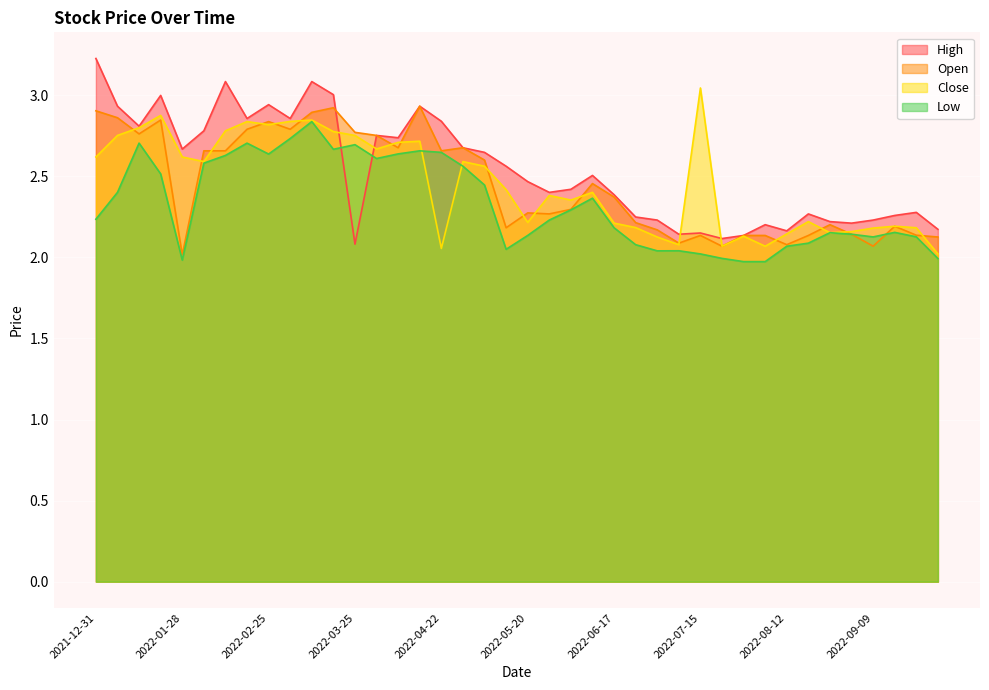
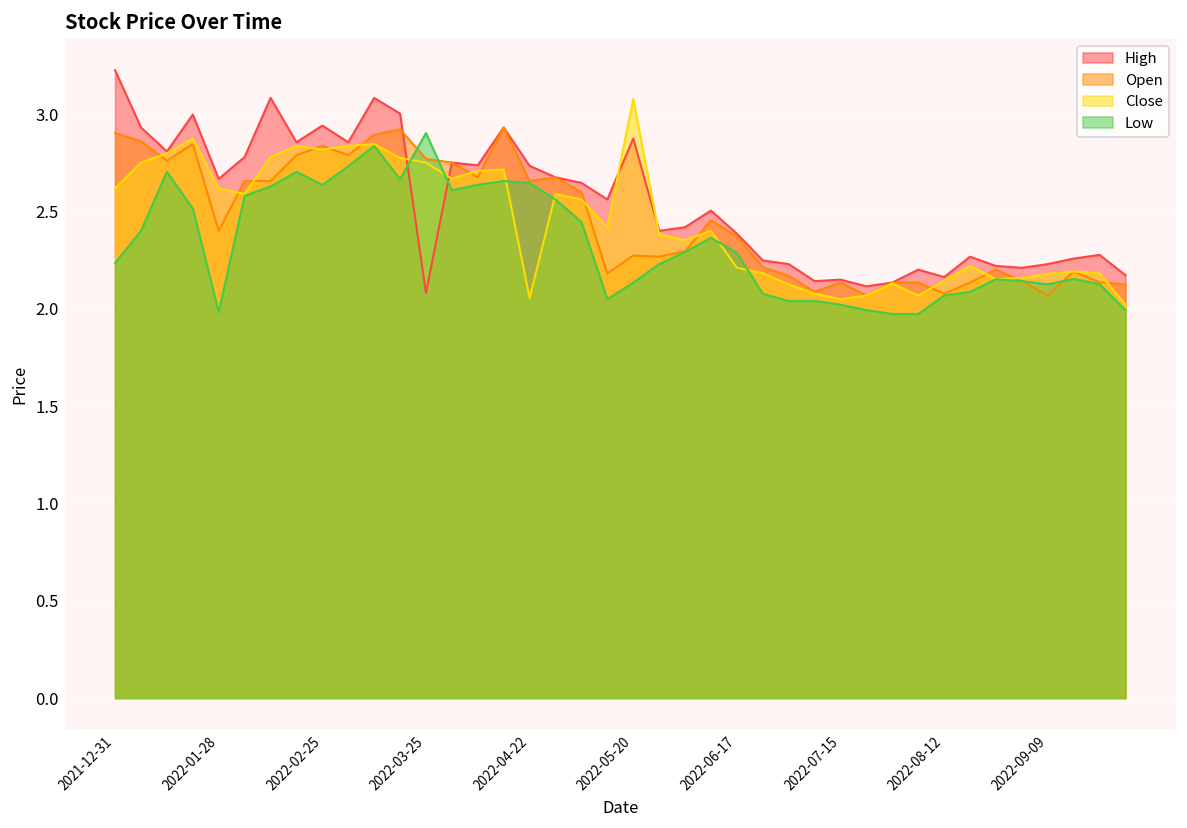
Open, 2022-01-28: 2.02 -> 2.40
Low, 2022-03-25: 2.70 -> 2.90
High, 2022-04-22: 2.84 -> 2.74
High, 2022-05-20: 2.47 -> 2.88
Close, 2022-05-20: 2.22 -> 3.08
Low, 2022-06-17: 2.18 -> 2.29
Close, 2022-07-15: 3.05 -> 2.05
